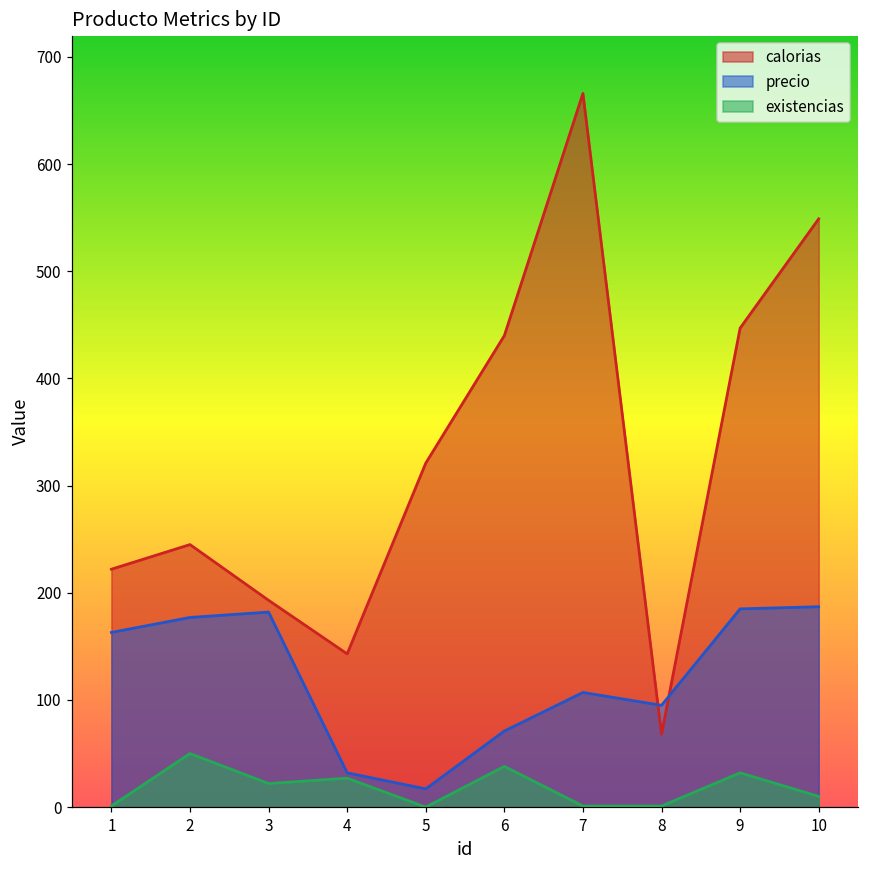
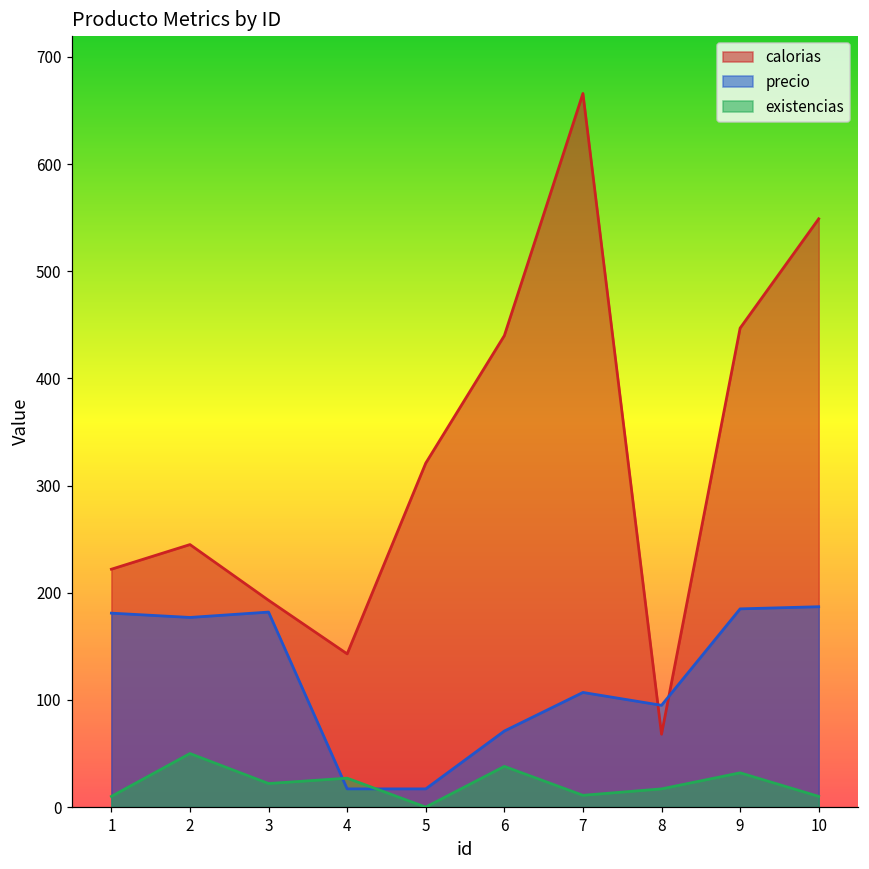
precio, 1: 160 -> 180
existencias, 1: 0 -> 10
precio, 4: 30 -> 20
existencias, 7: 0 -> 10
existencias, 8: 0 -> 20
